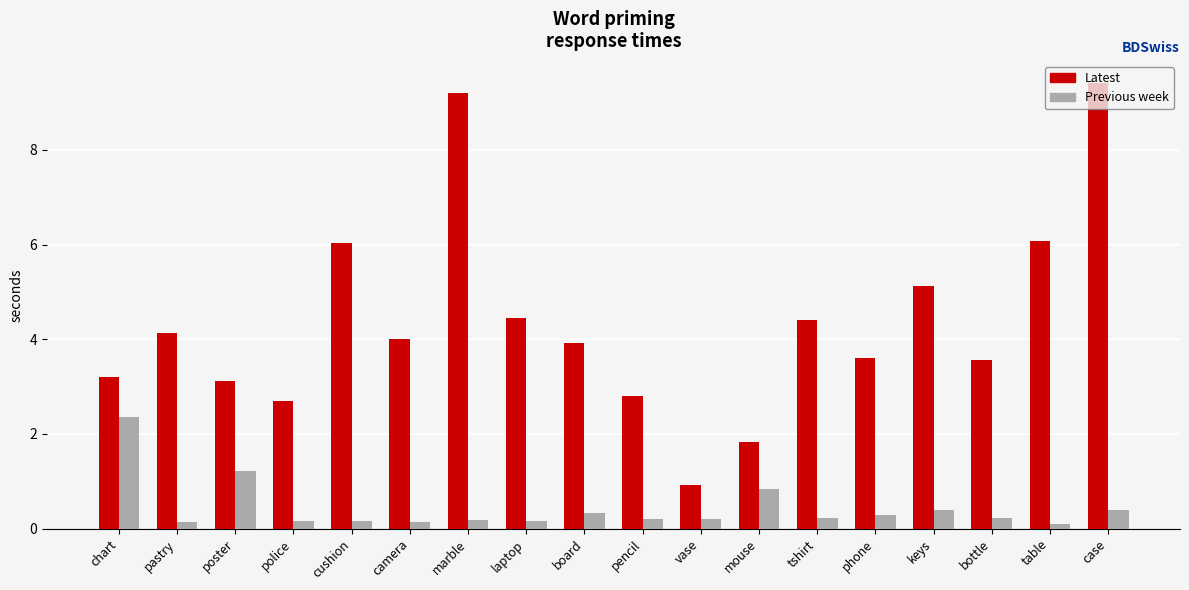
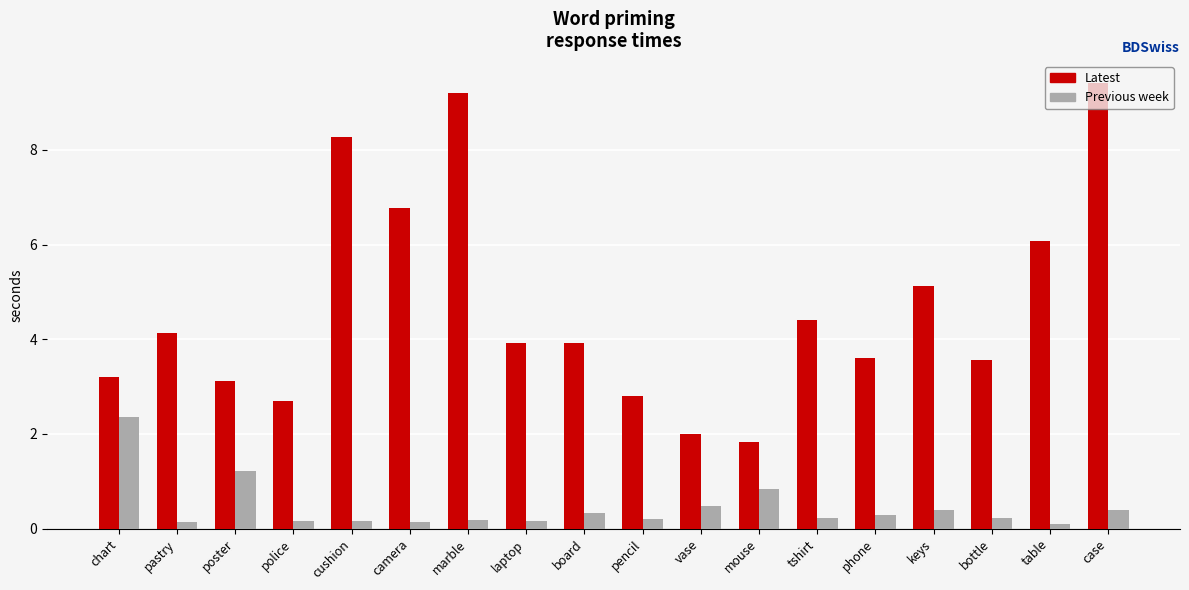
Latest, cushion: 6.0 -> 8.3
Latest, camera: 4.0 -> 6.8
Latest, laptop: 4.4 -> 3.9
Latest, vase: 0.9 -> 2.0
Previous week, vase: 0.2 -> 0.5
